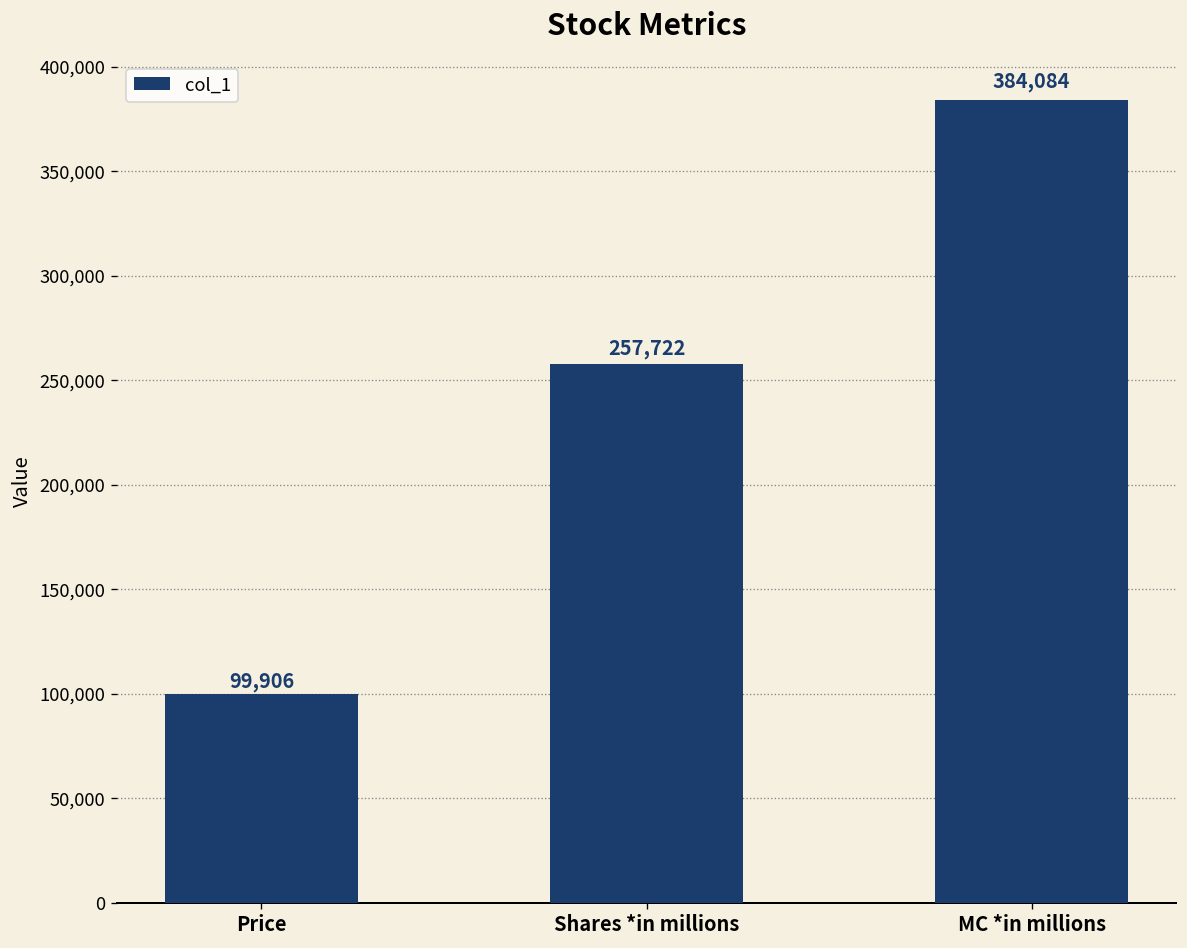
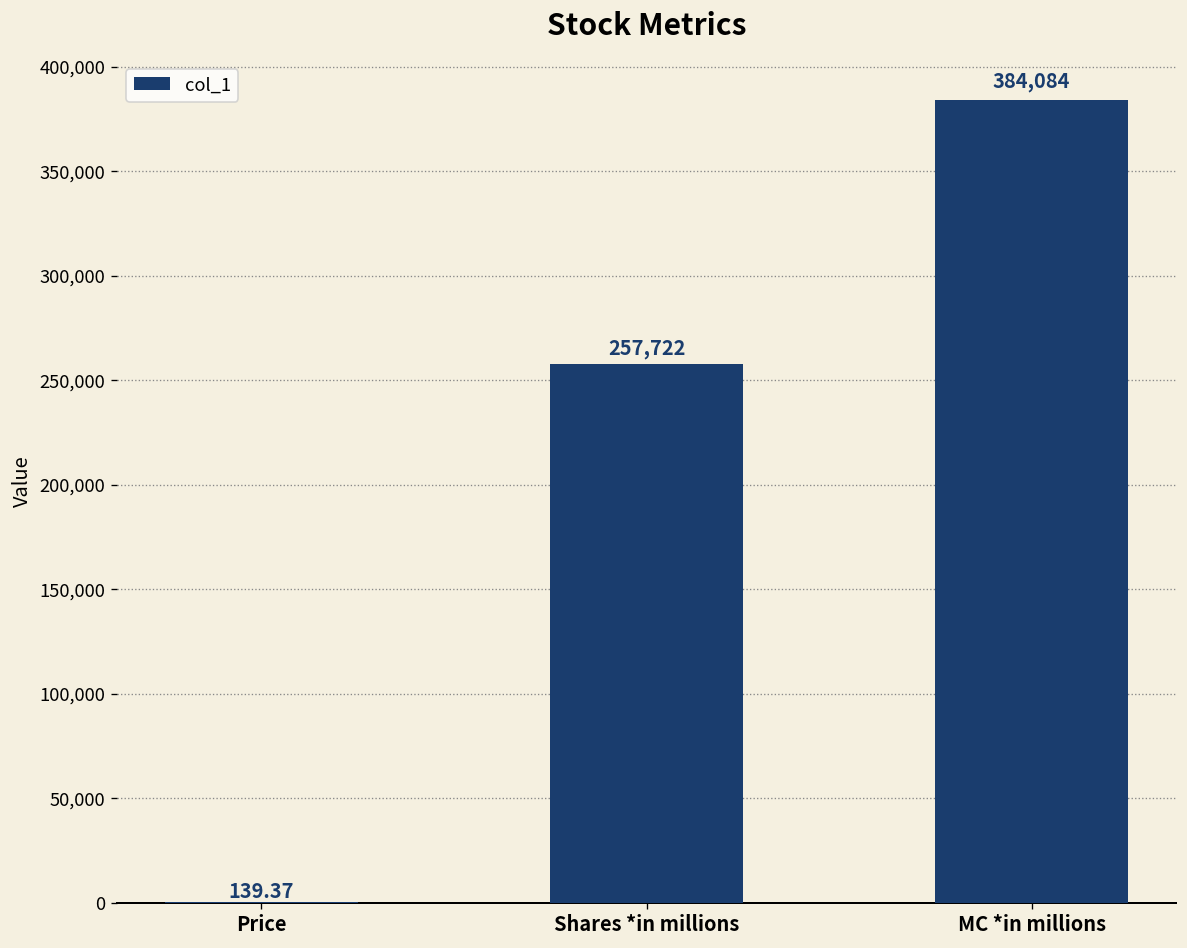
Price: 99,906 -> 139.37
